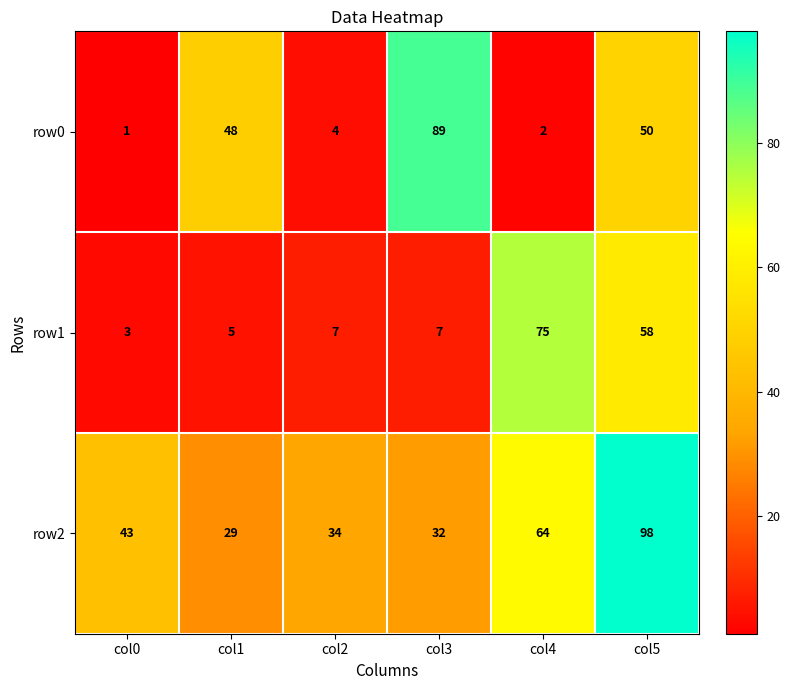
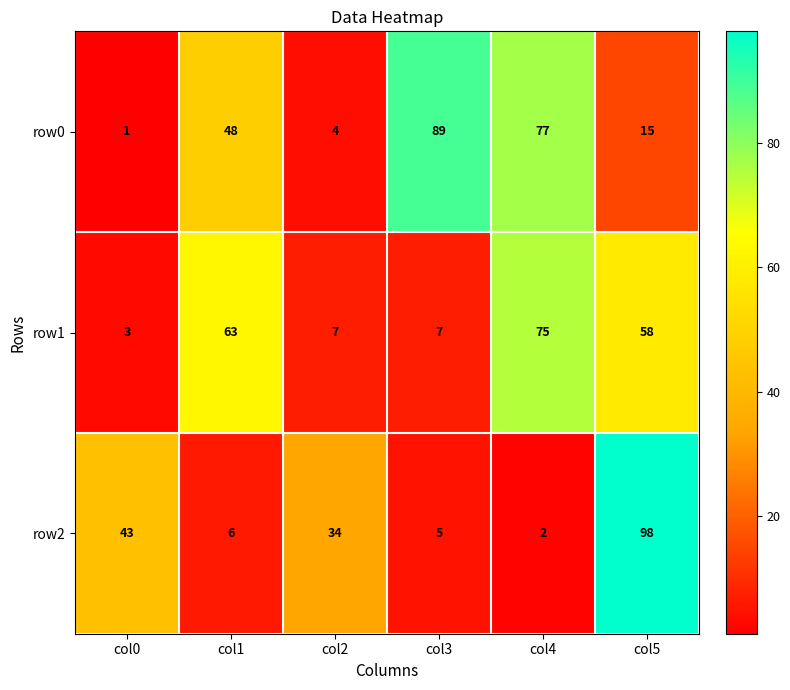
row0, col4: 2 -> 77
row0, col5: 50 -> 15
row1, col1: 5 -> 63
row2, col1: 29 -> 6
row2, col3: 32 -> 5
row2, col4: 64 -> 2
